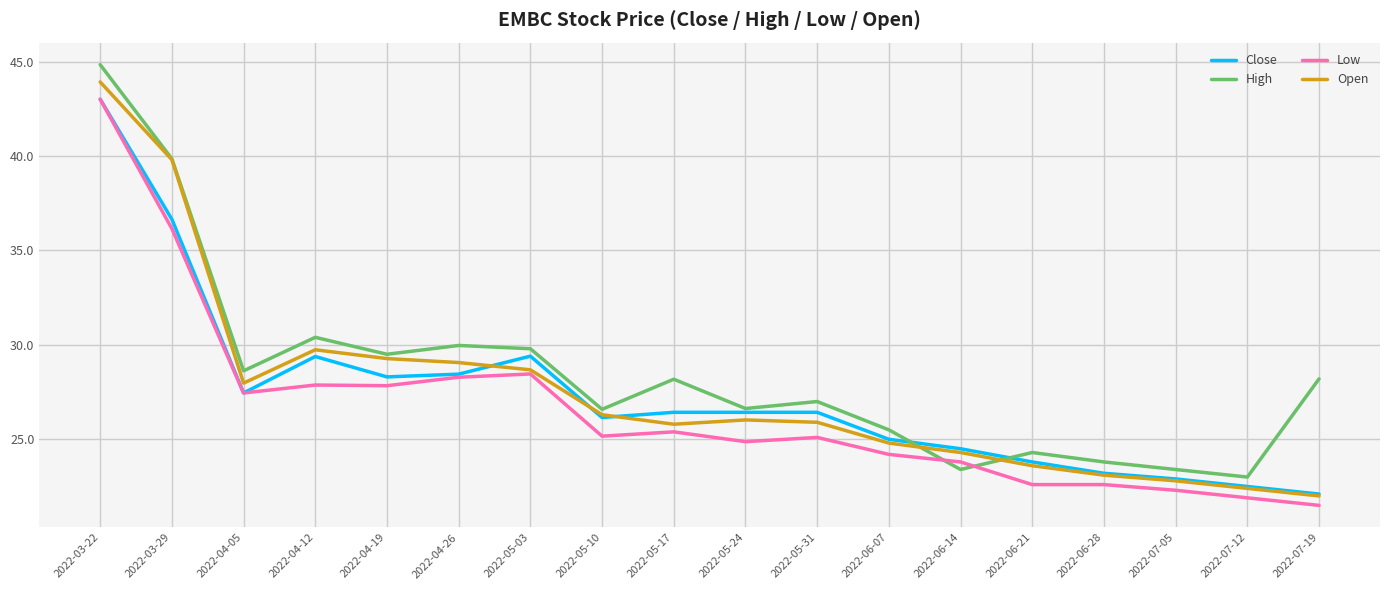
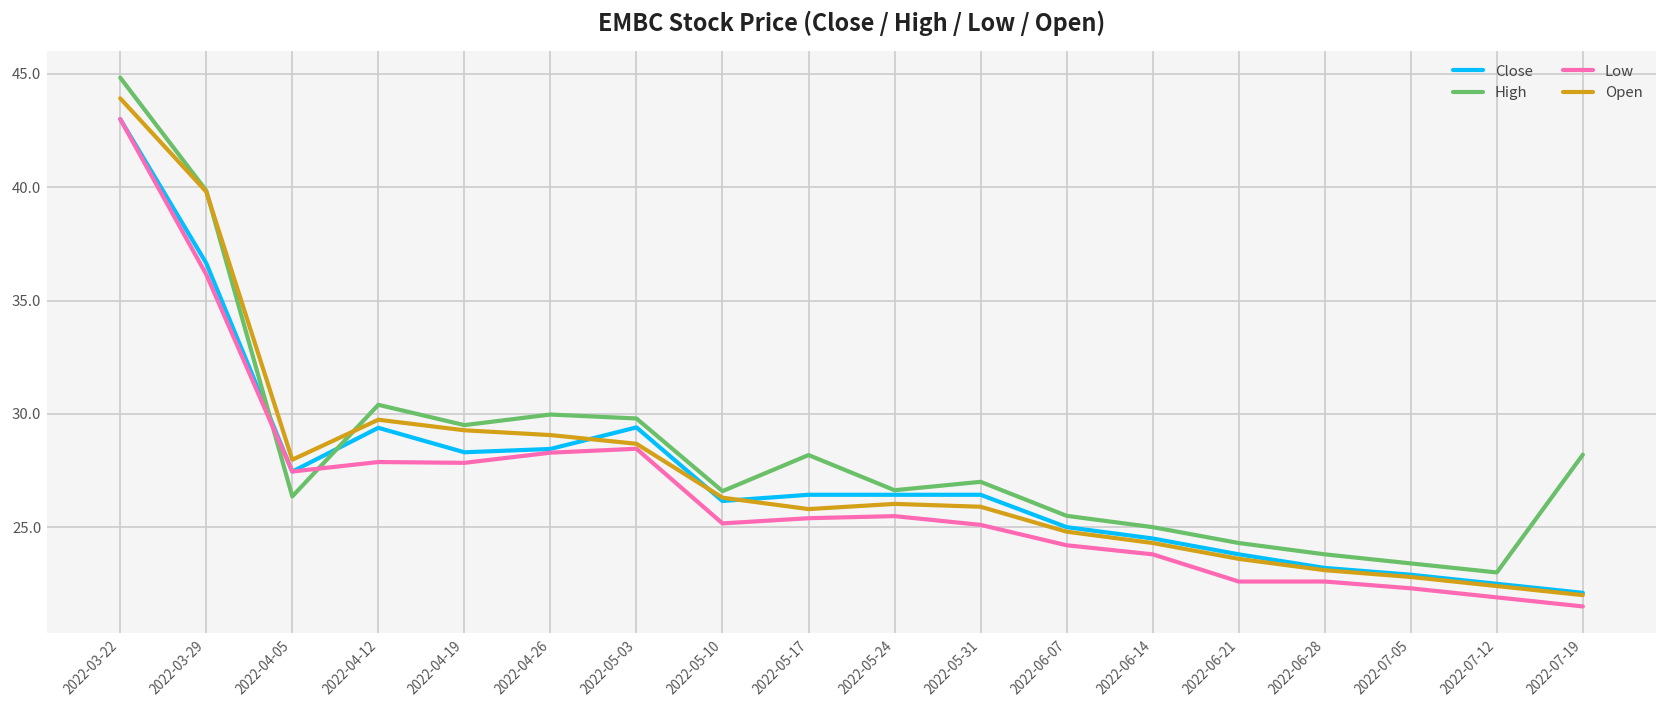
High, 2022-04-05: 28.6 -> 26.4
Low, 2022-05-24: 24.9 -> 25.5
High, 2022-06-14: 23.4 -> 25.0
